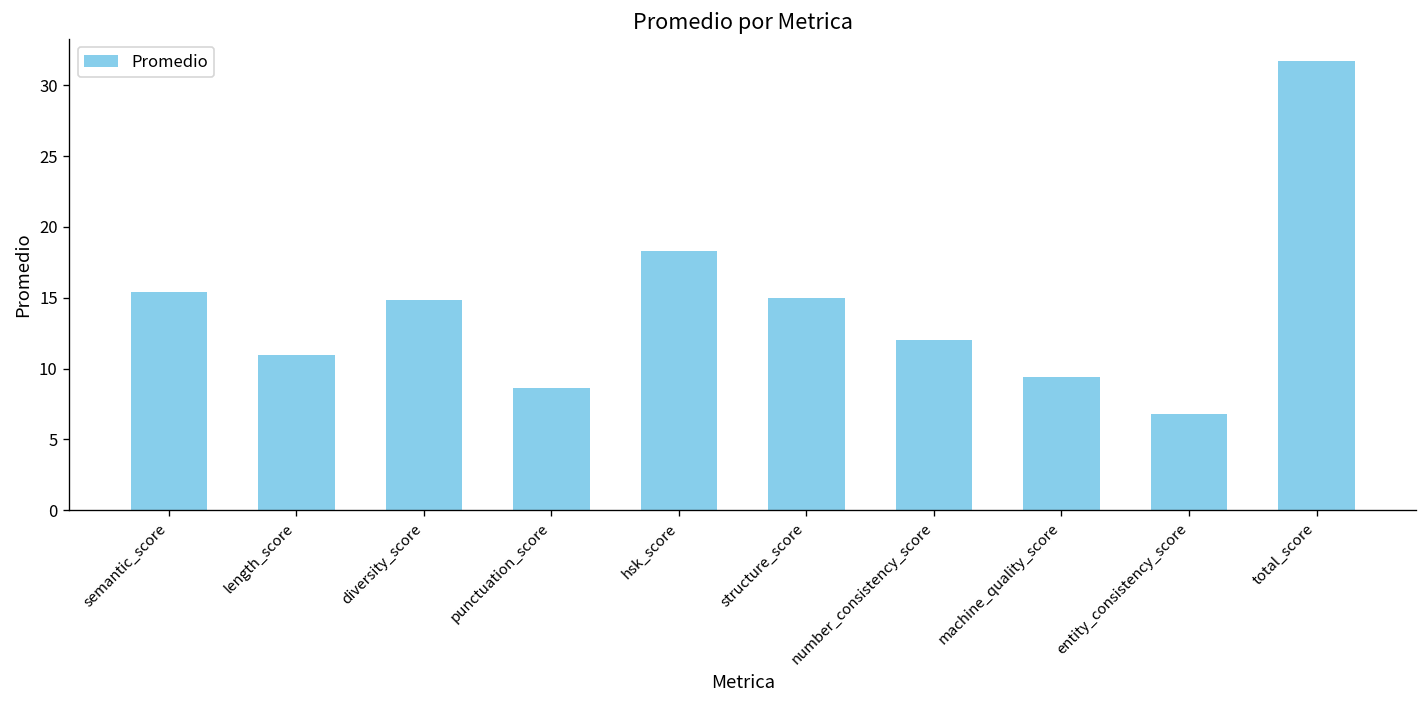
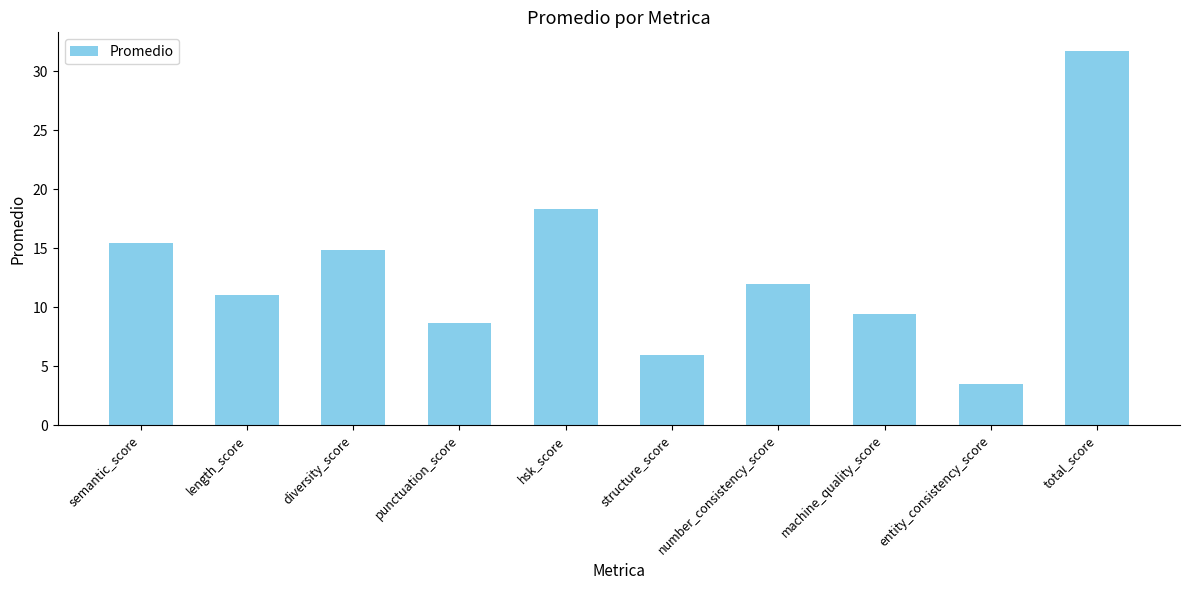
structure_score: 15.0 -> 5.9
entity_consistency_score: 6.8 -> 3.4
